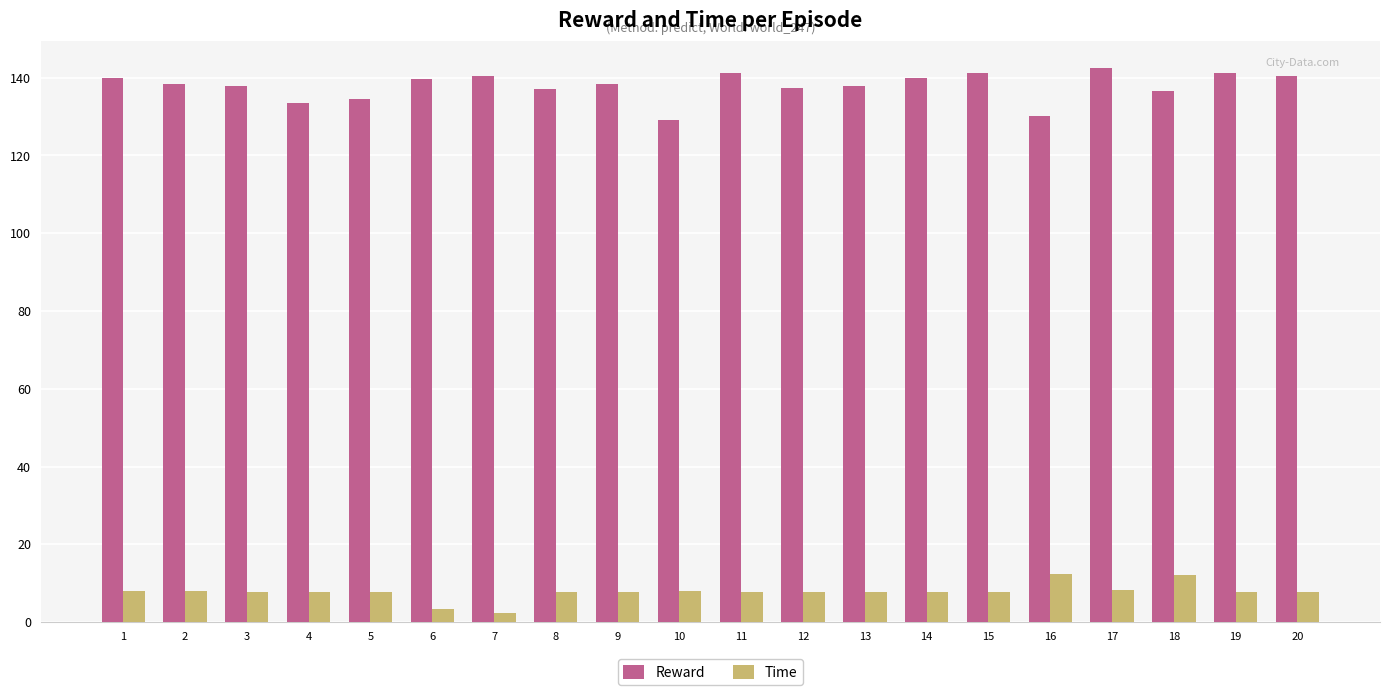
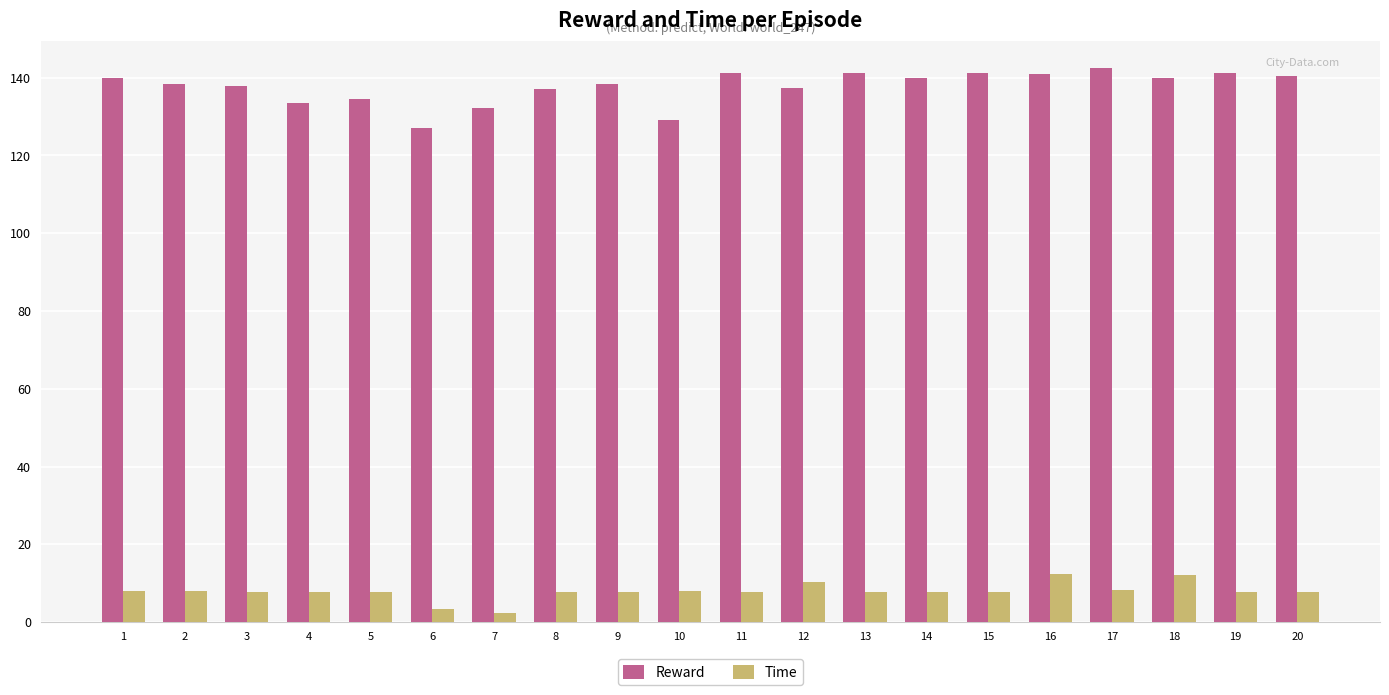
Reward, 6: 140 -> 127
Reward, 7: 140 -> 132
Time, 12: 8 -> 10
Reward, 13: 138 -> 141
Reward, 16: 130 -> 141
Reward, 18: 137 -> 140
